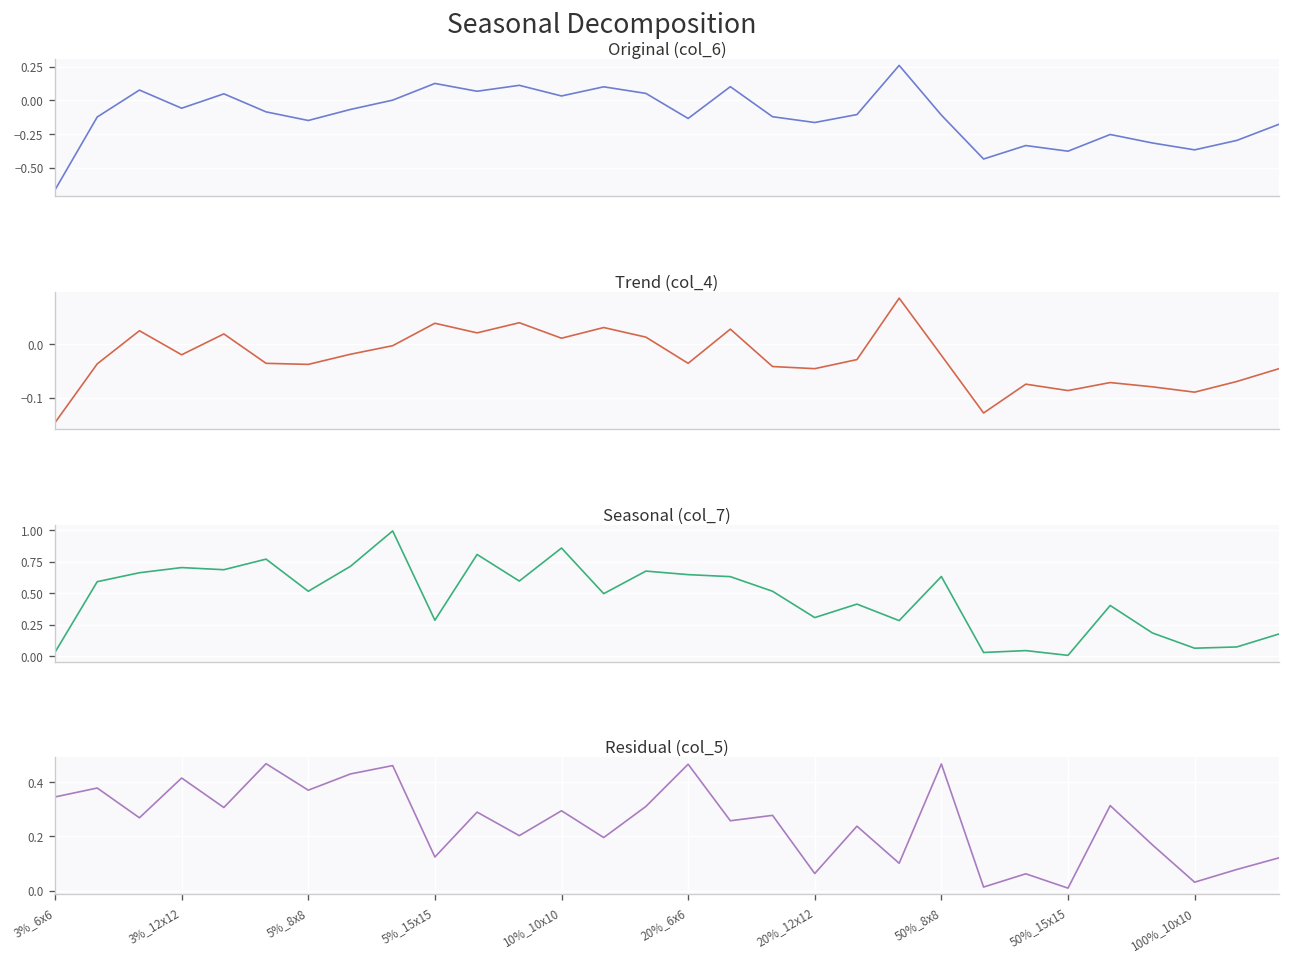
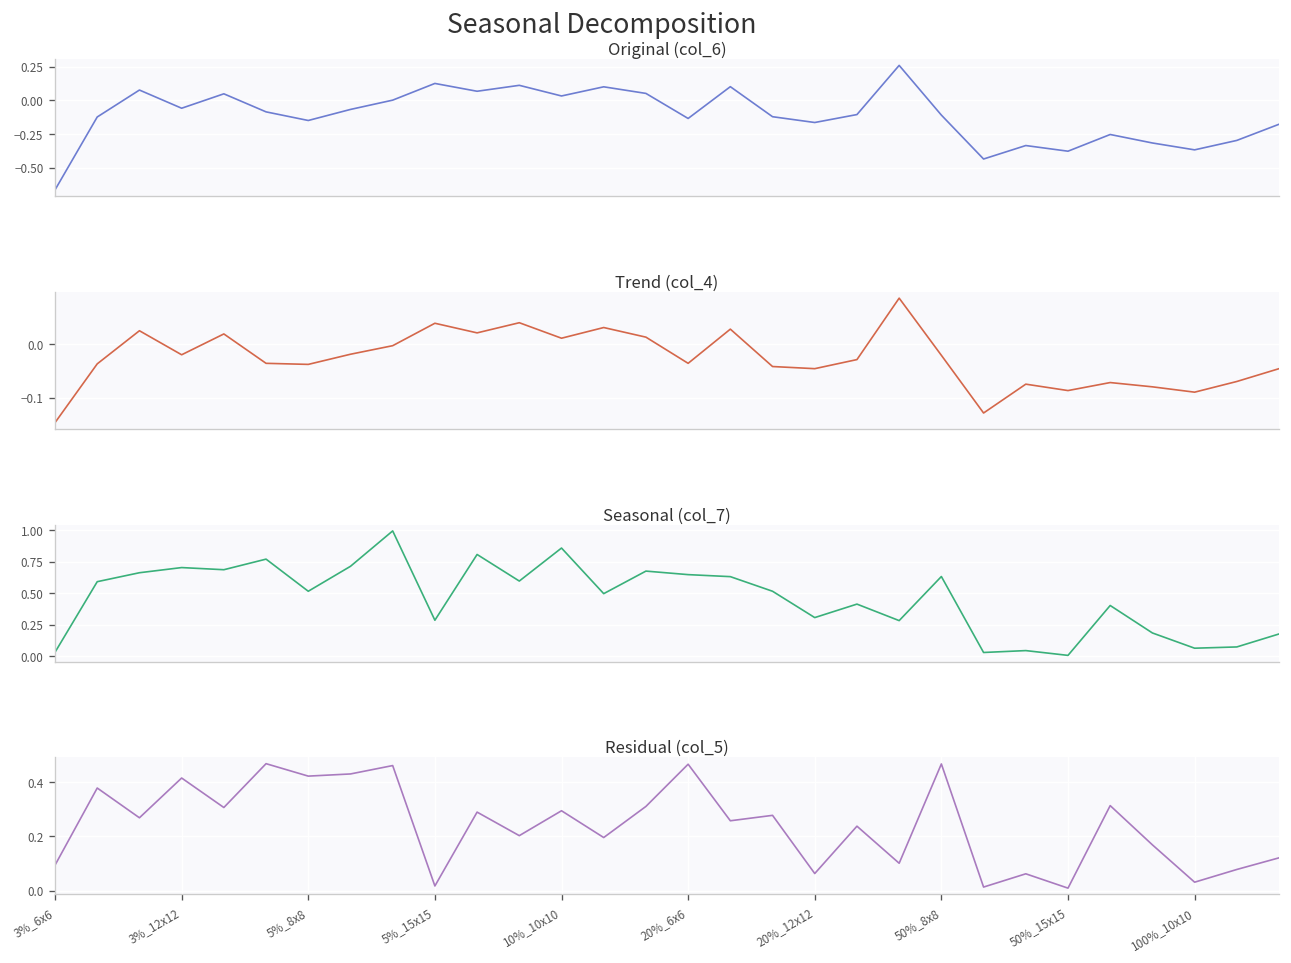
Residual (col_5), 3%_6x6: 0.35 -> 0.09
Residual (col_5), 5%_8x8: 0.37 -> 0.42
Residual (col_5), 5%_15x15: 0.12 -> 0.02
